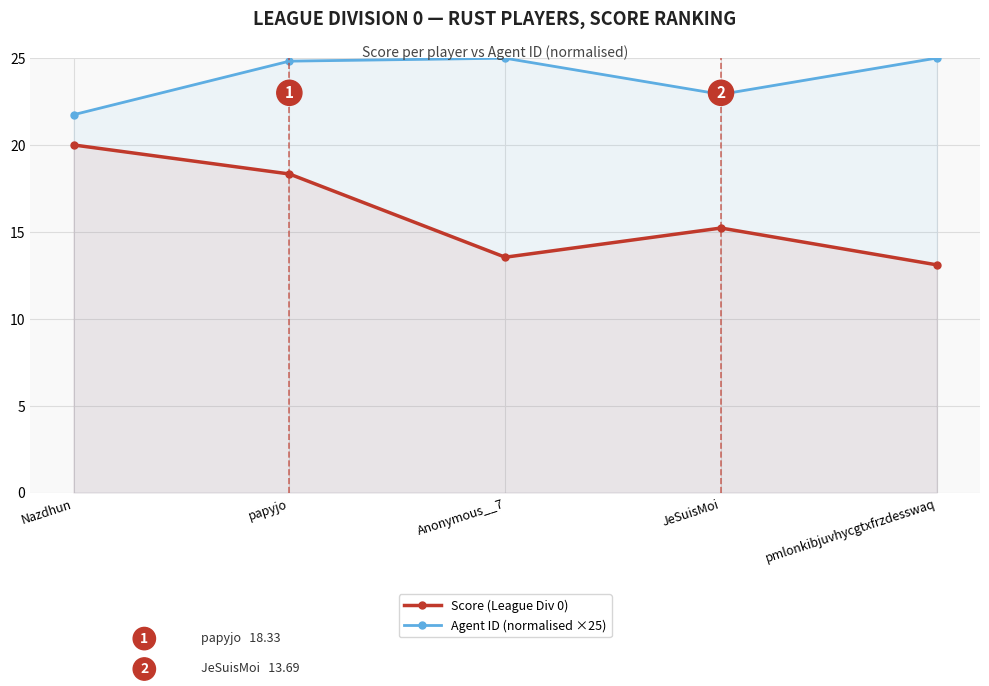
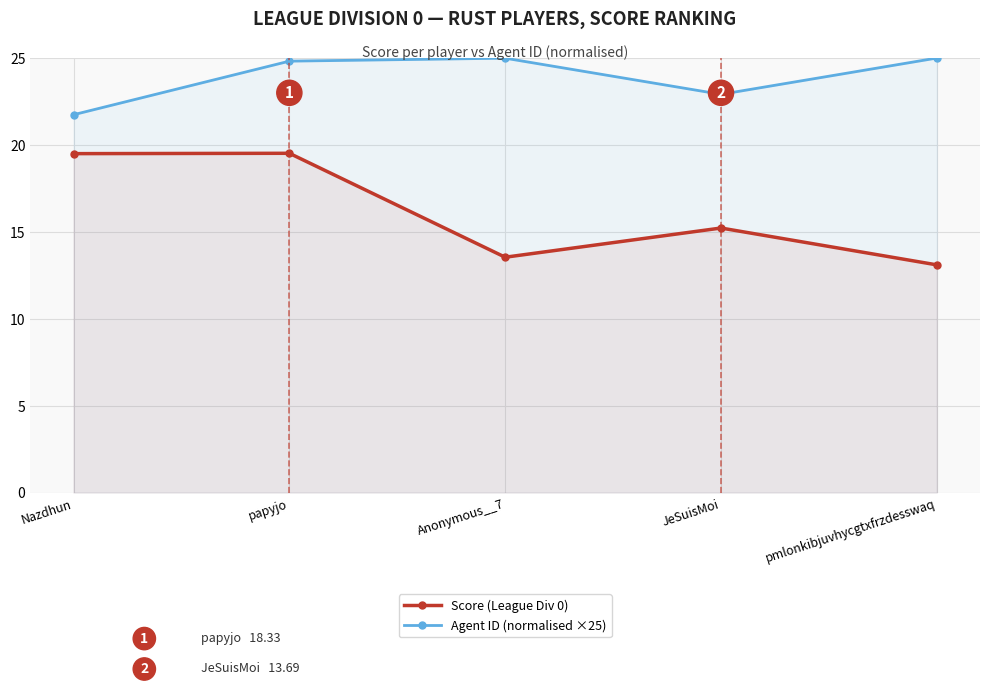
Score (League Div 0), Nazdhun: 20.0 -> 19.5
Score (League Div 0), papyjo: 18.3 -> 19.5
